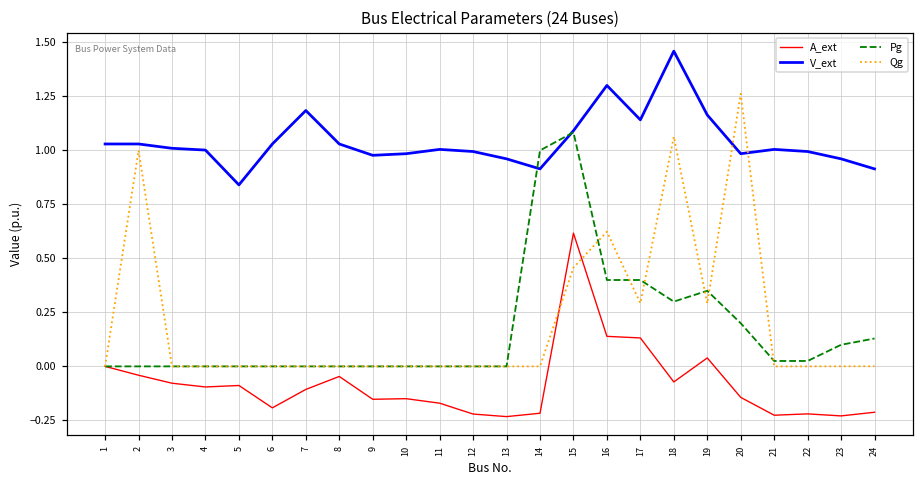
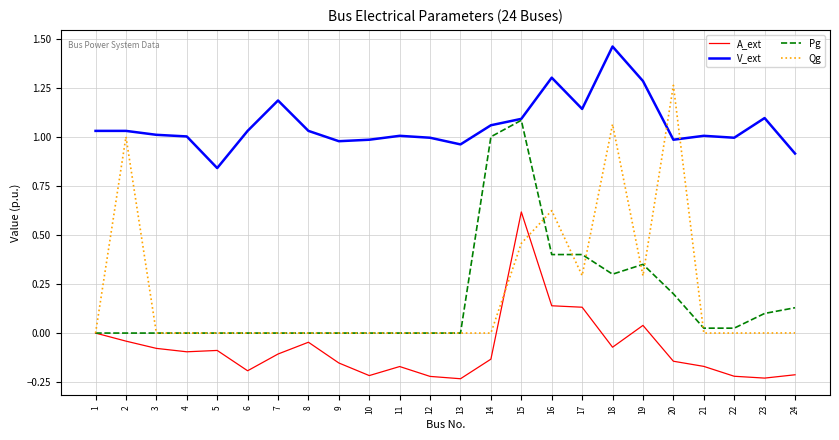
A_ext, 10: -0.15 -> -0.22
A_ext, 14: -0.22 -> -0.13
V_ext, 14: 0.91 -> 1.06
V_ext, 19: 1.16 -> 1.28
A_ext, 21: -0.23 -> -0.17
V_ext, 23: 0.96 -> 1.10
